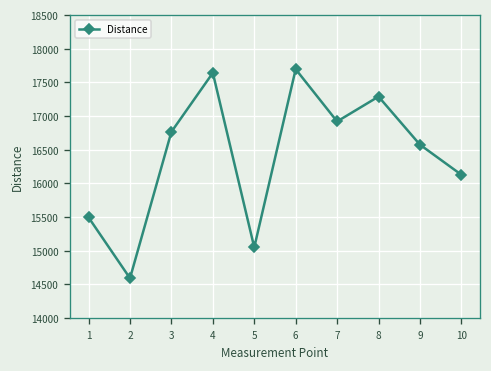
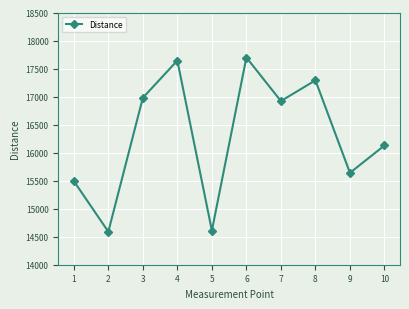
3: 16800 -> 17000
5: 15000 -> 14600
9: 16600 -> 15600
